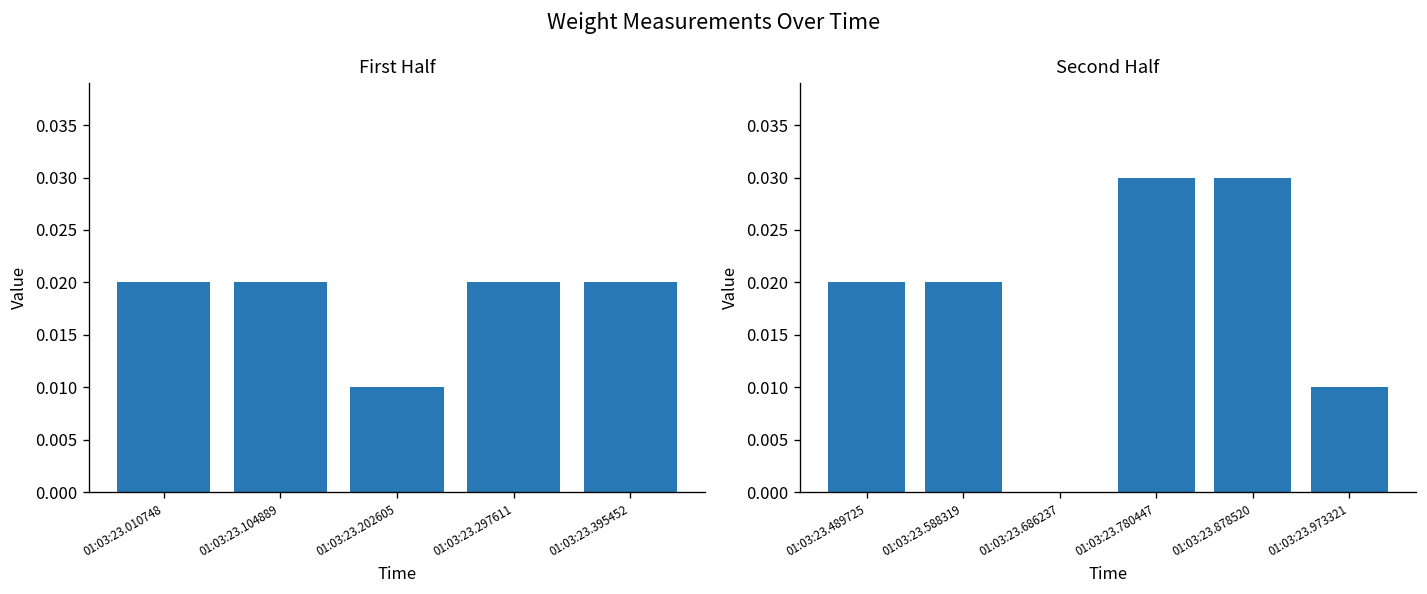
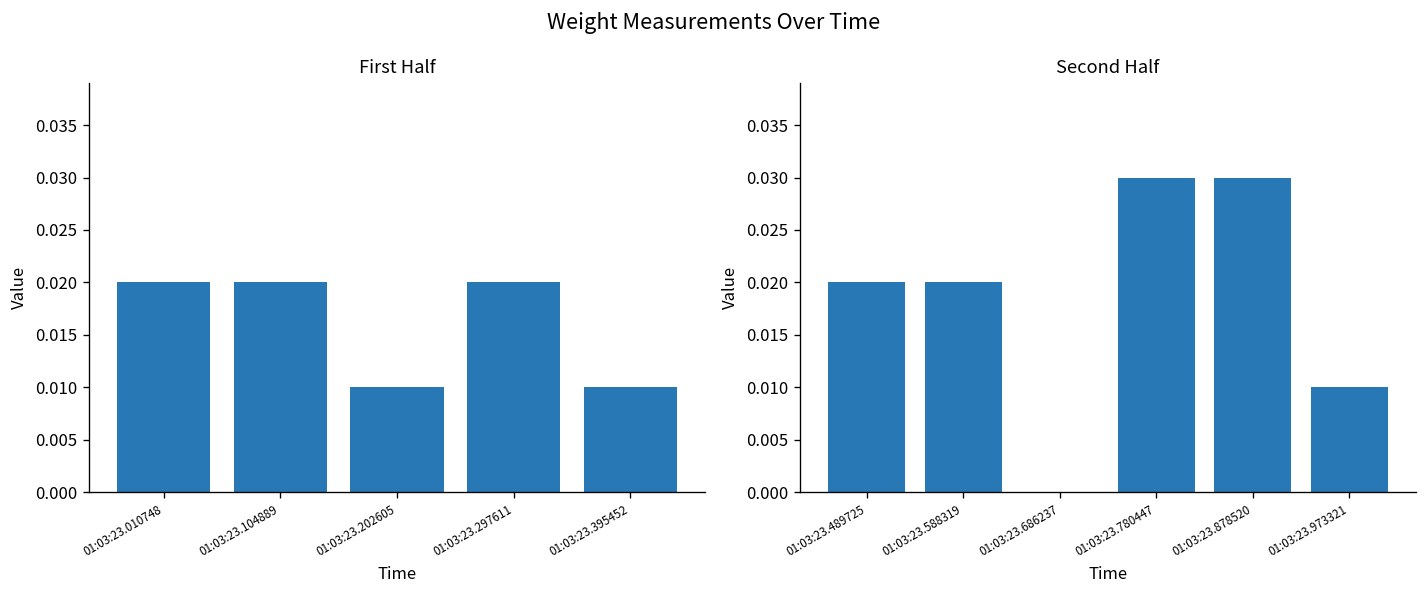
First Half, 01:03:23.395452: 0.02 -> 0.01
